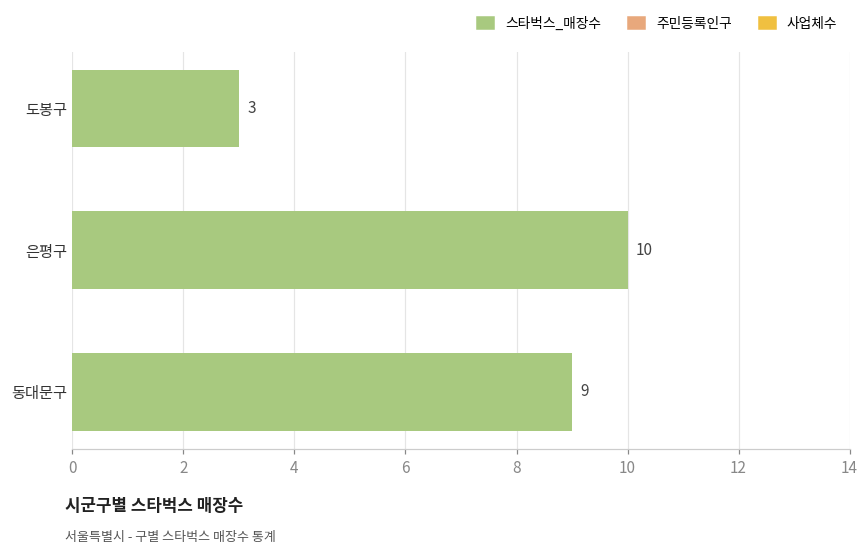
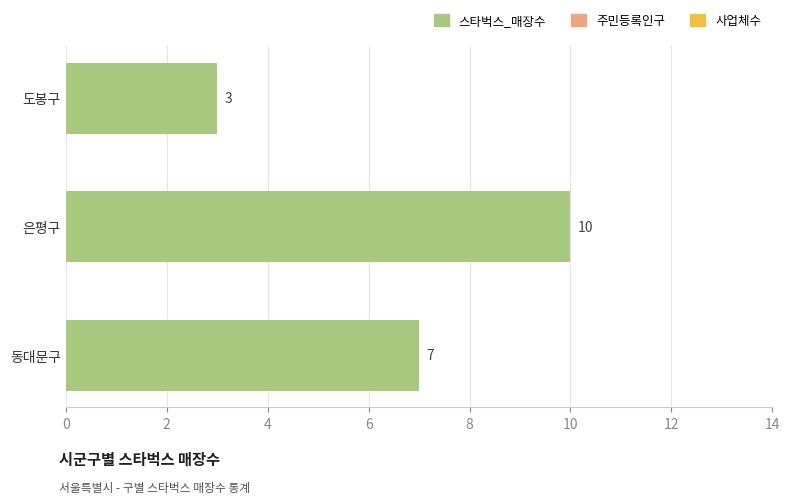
동대문구: 9 -> 7
